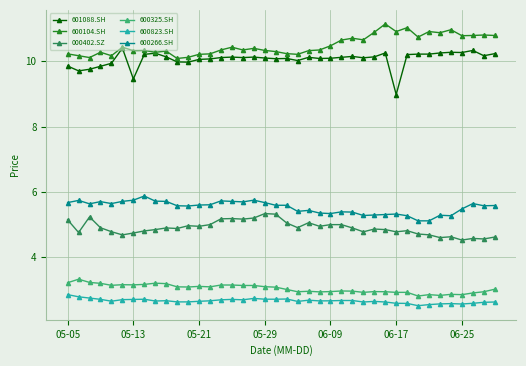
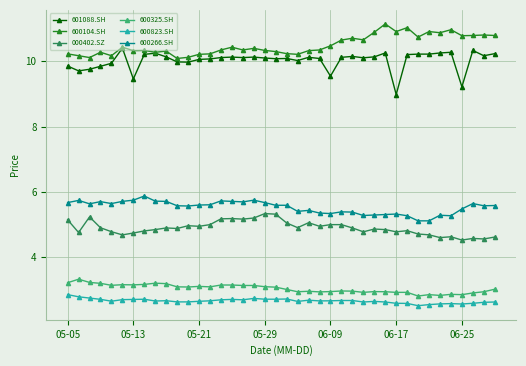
601088.SH, 06-09: 10.1 -> 9.5
601088.SH, 06-25: 10.3 -> 9.2
